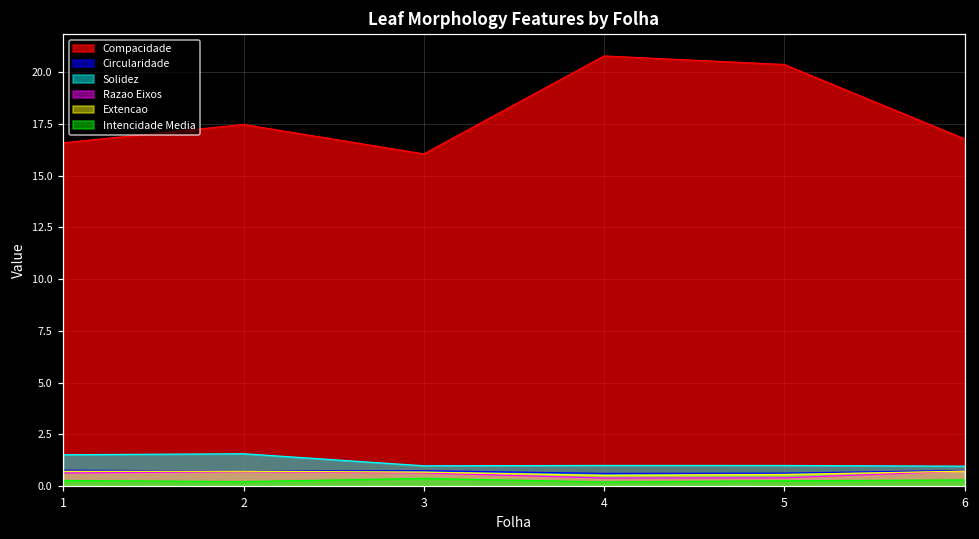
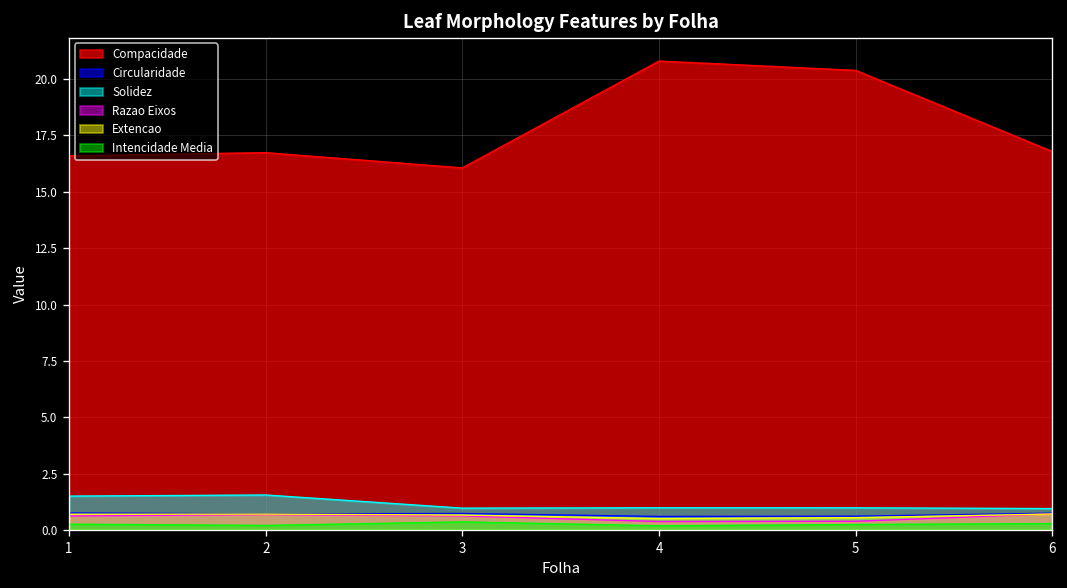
Compacidade, 2: 17.5 -> 16.7
